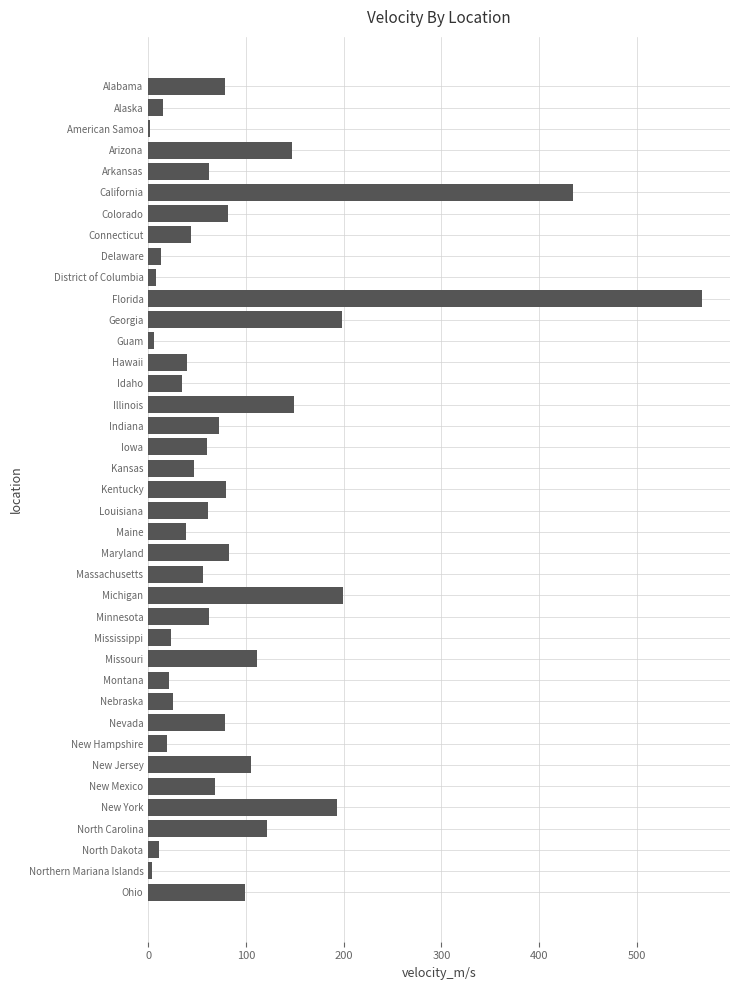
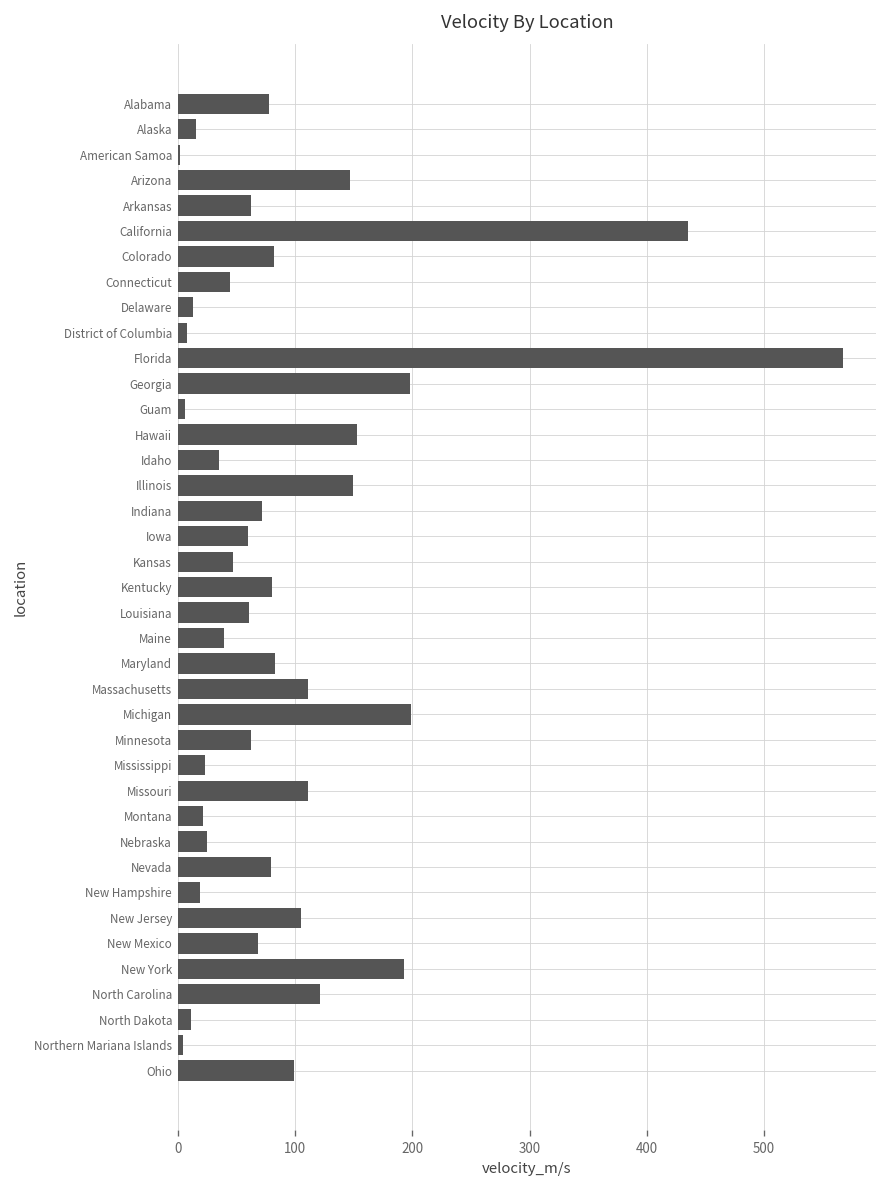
Hawaii: 40 -> 150
Massachusetts: 60 -> 110
